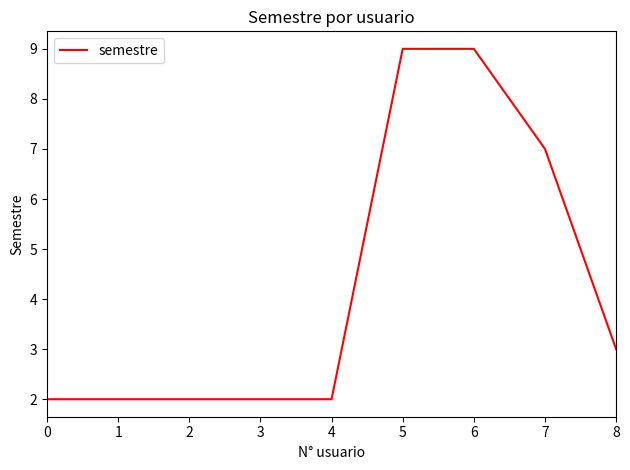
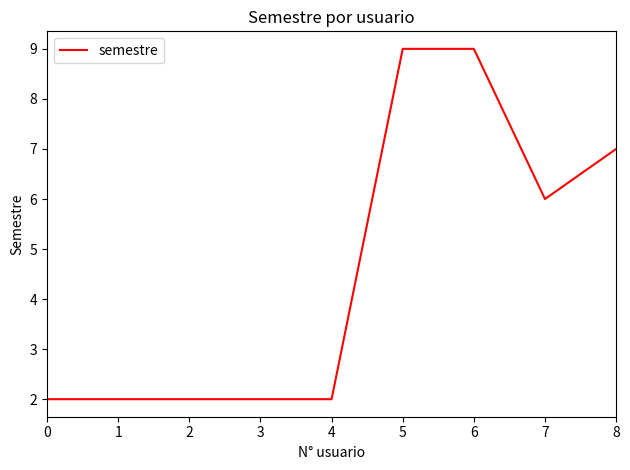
7: 7 -> 6
8: 3 -> 7
